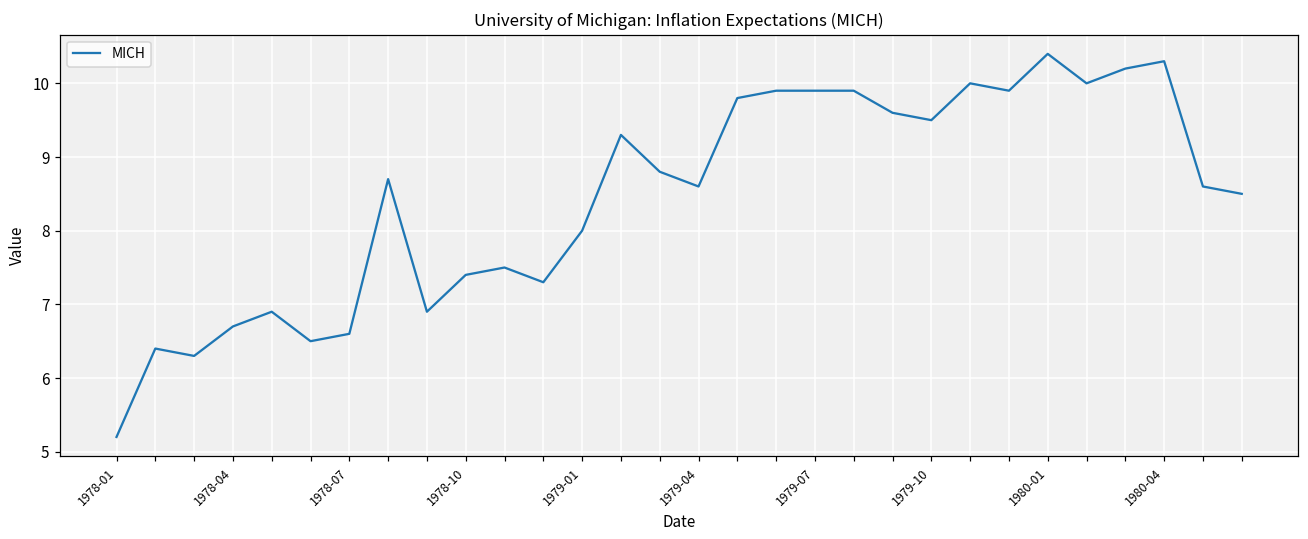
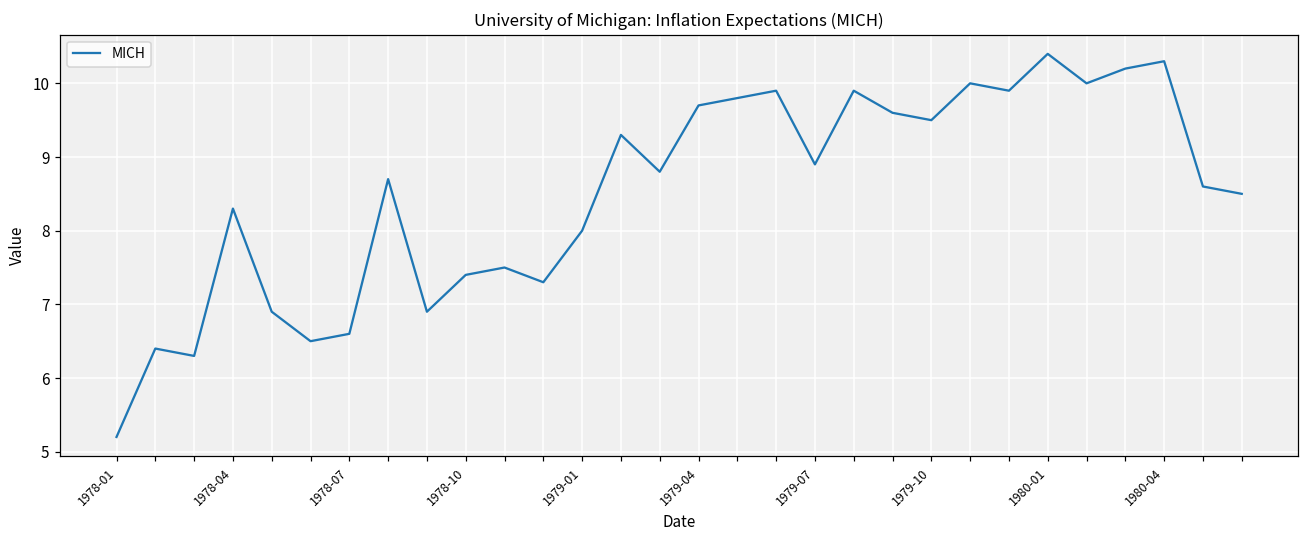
1978-04: 6.7 -> 8.3
1979-04: 8.6 -> 9.7
1979-07: 9.9 -> 8.9
